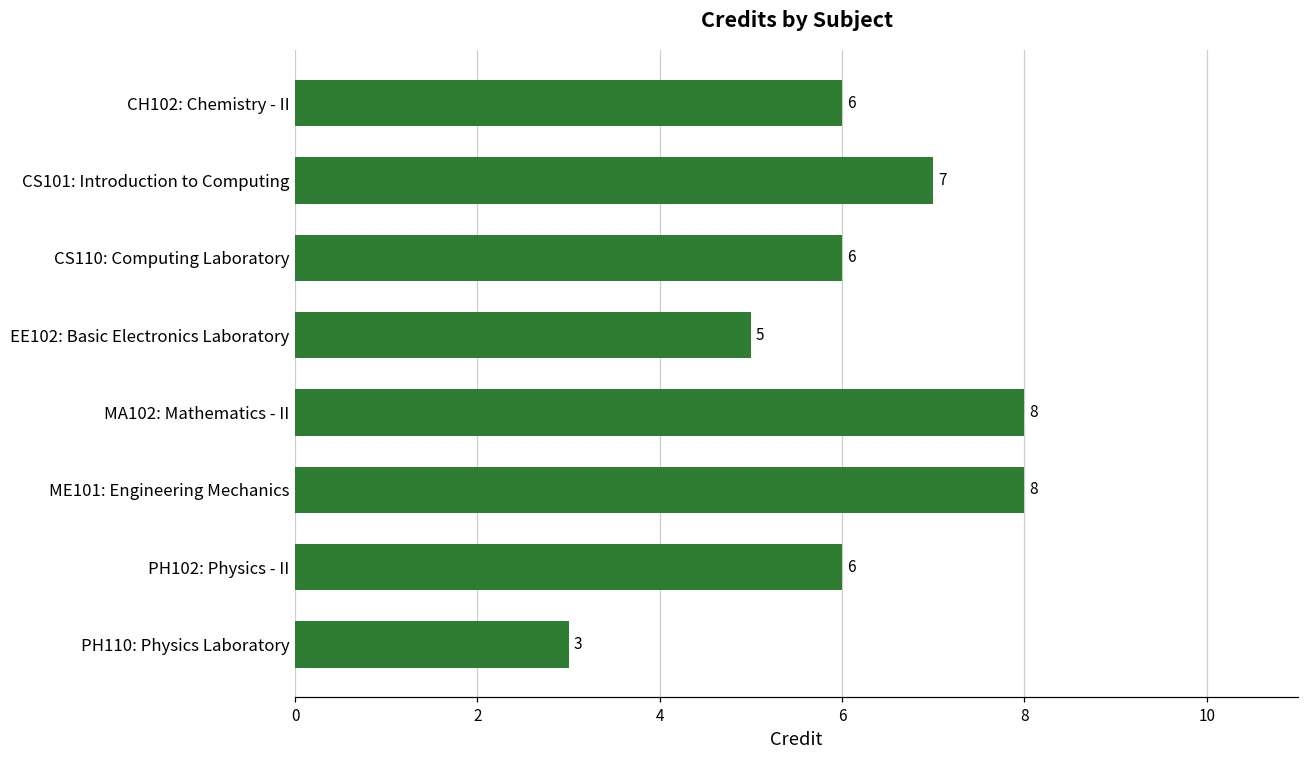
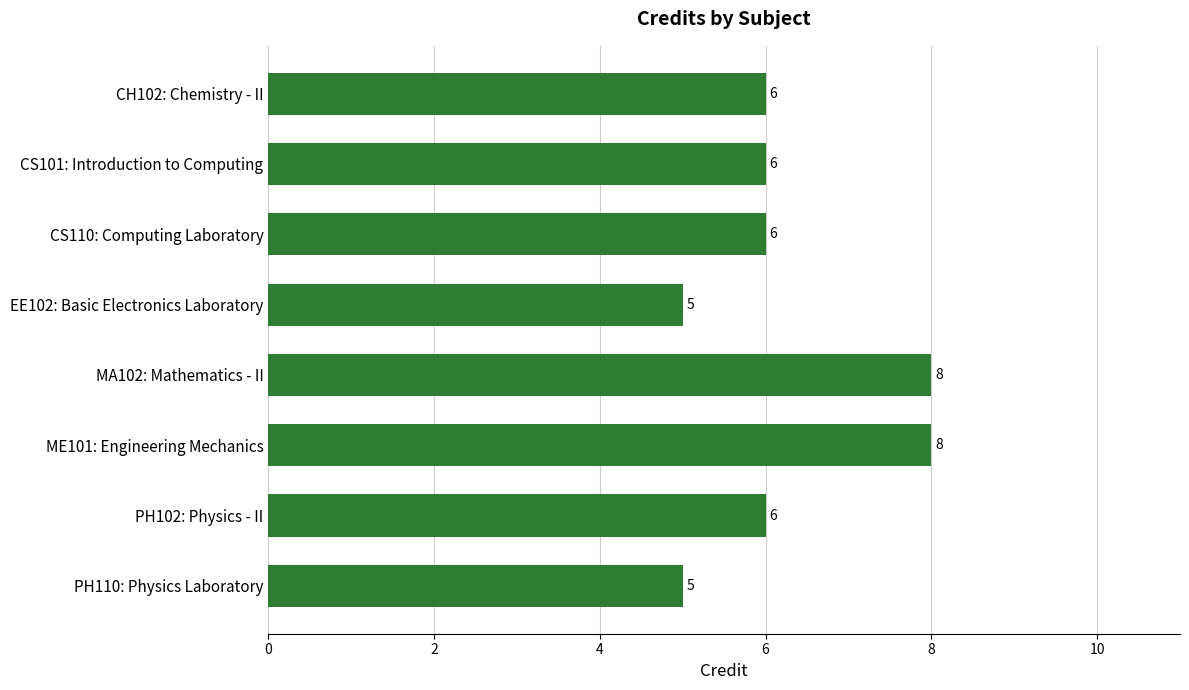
CS101: Introduction to Computing: 7 -> 6
PH110: Physics Laboratory: 3 -> 5
